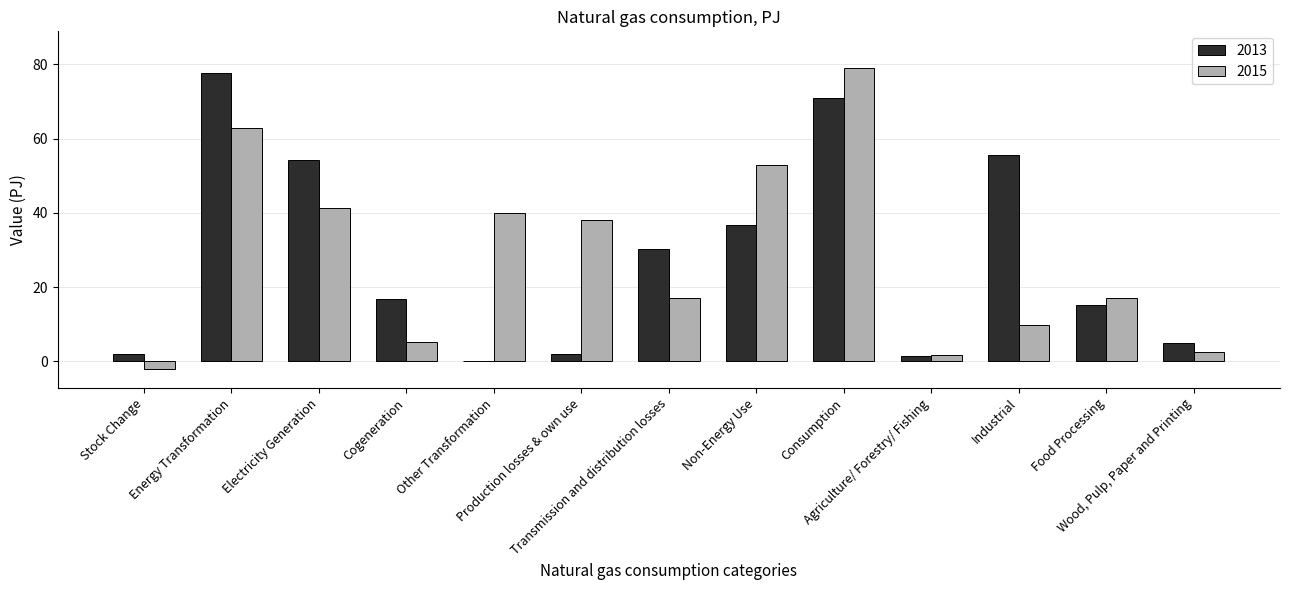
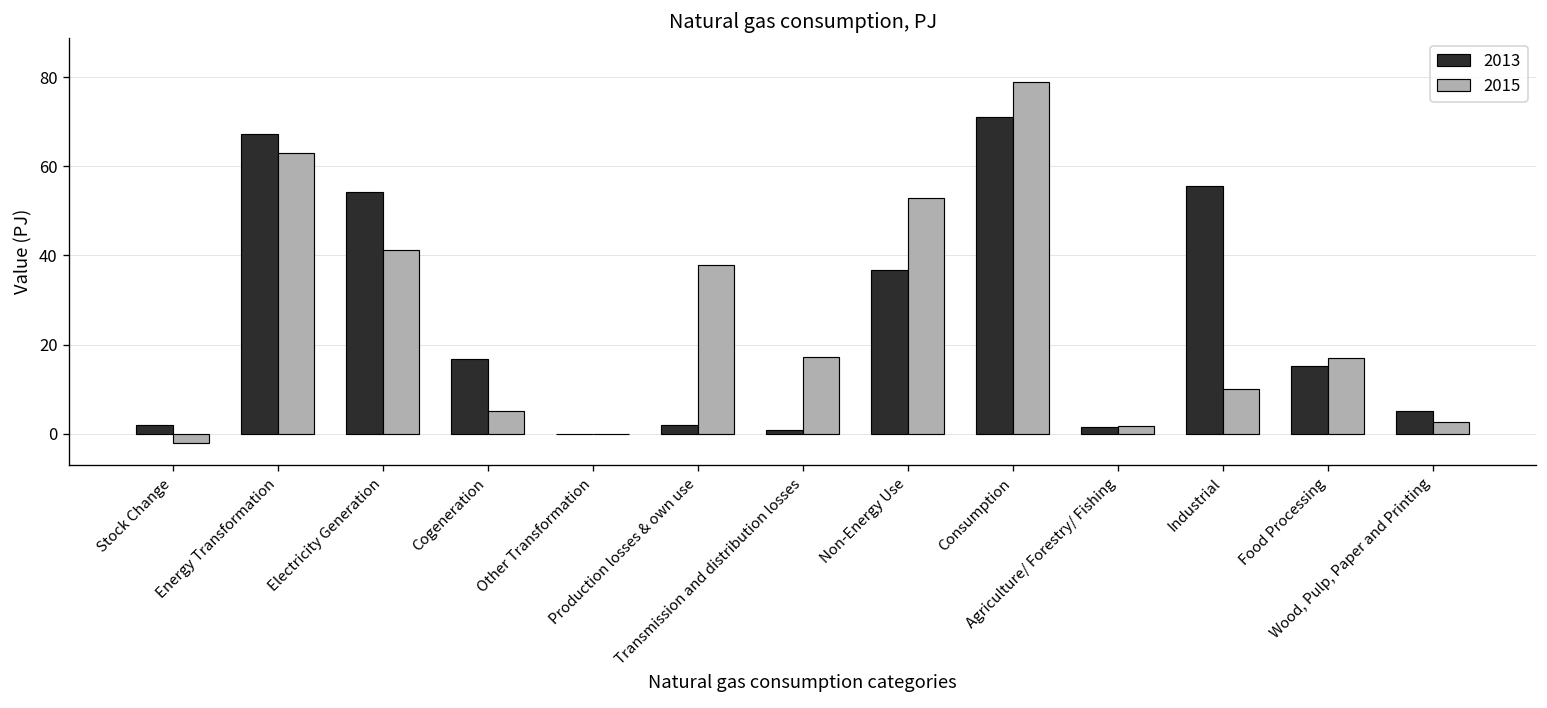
2013, Energy Transformation: 78 -> 67
2015, Other Transformation: 40 -> 0
2013, Transmission and distribution losses: 30 -> 1
